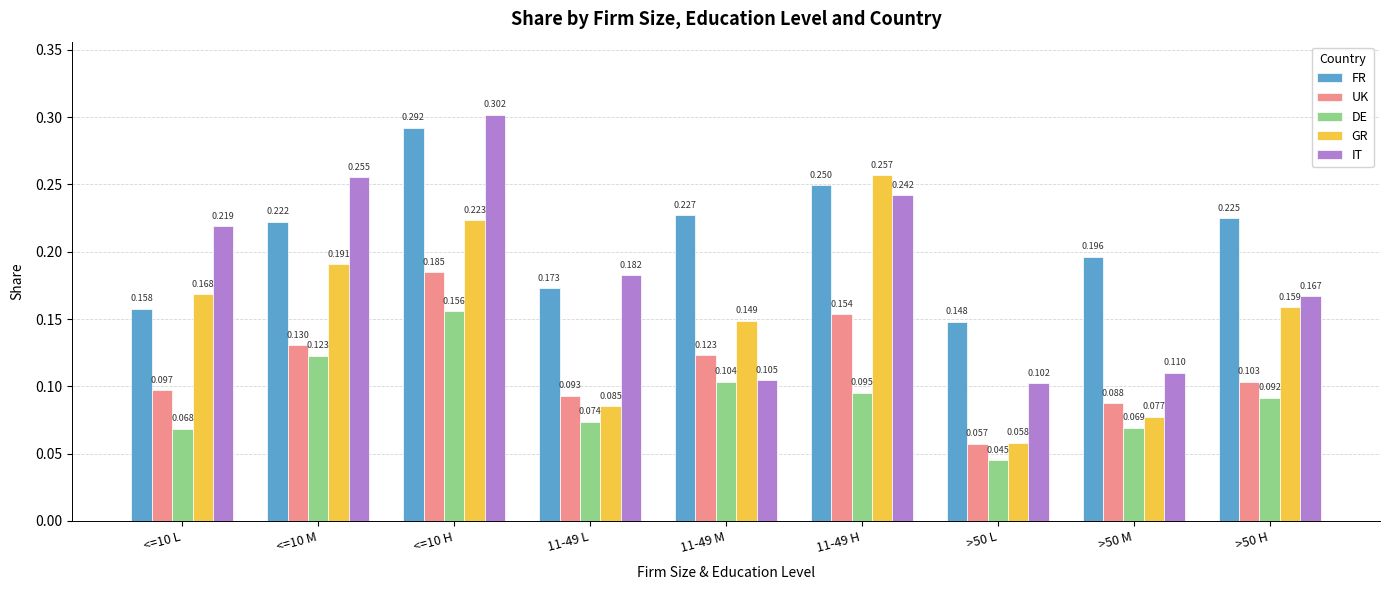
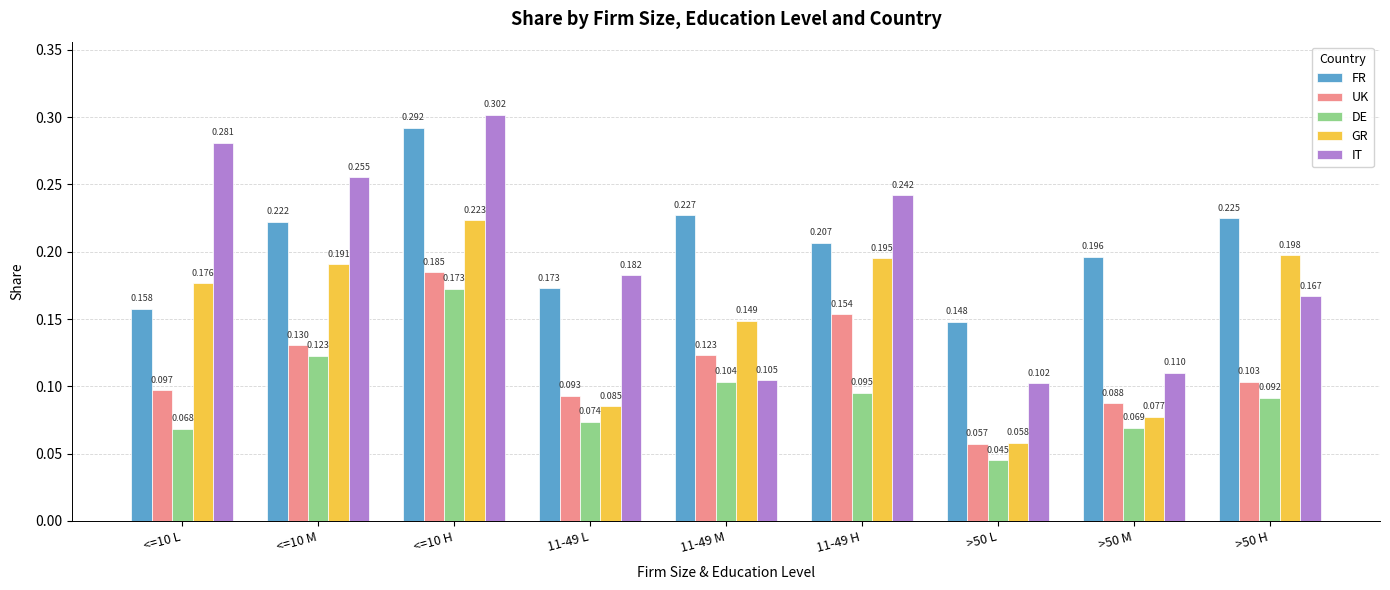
GR, <=10 L: 0.168 -> 0.176
IT, <=10 L: 0.219 -> 0.281
DE, <=10 H: 0.156 -> 0.173
FR, 11-49 H: 0.250 -> 0.207
GR, 11-49 H: 0.257 -> 0.195
GR, >50 H: 0.159 -> 0.198
